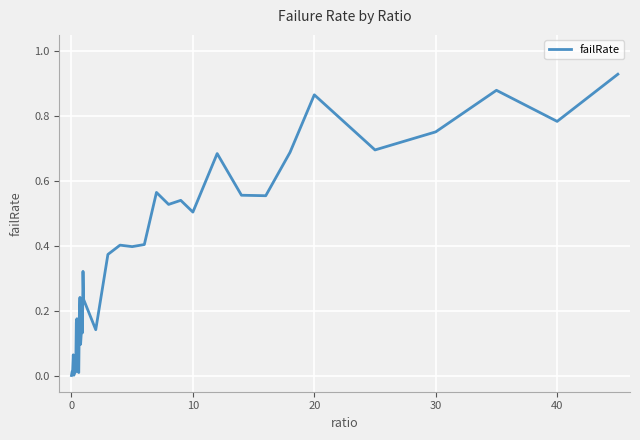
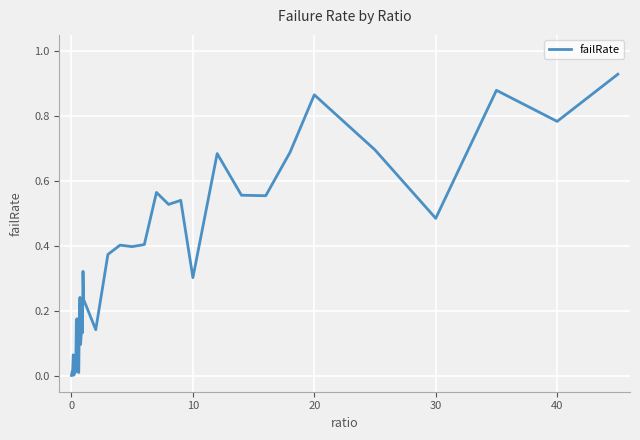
10: 0.50 -> 0.30
30: 0.75 -> 0.48
